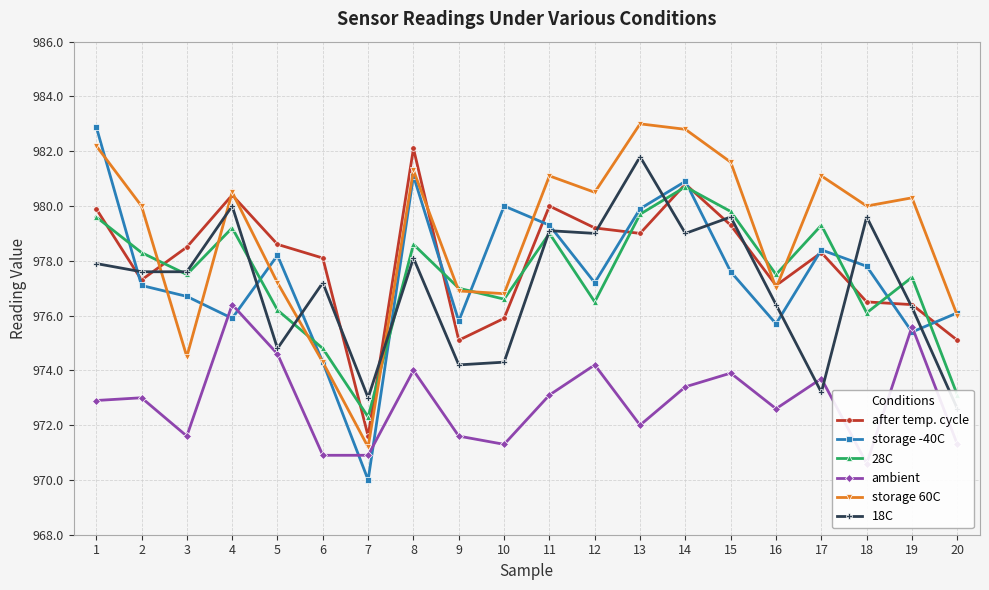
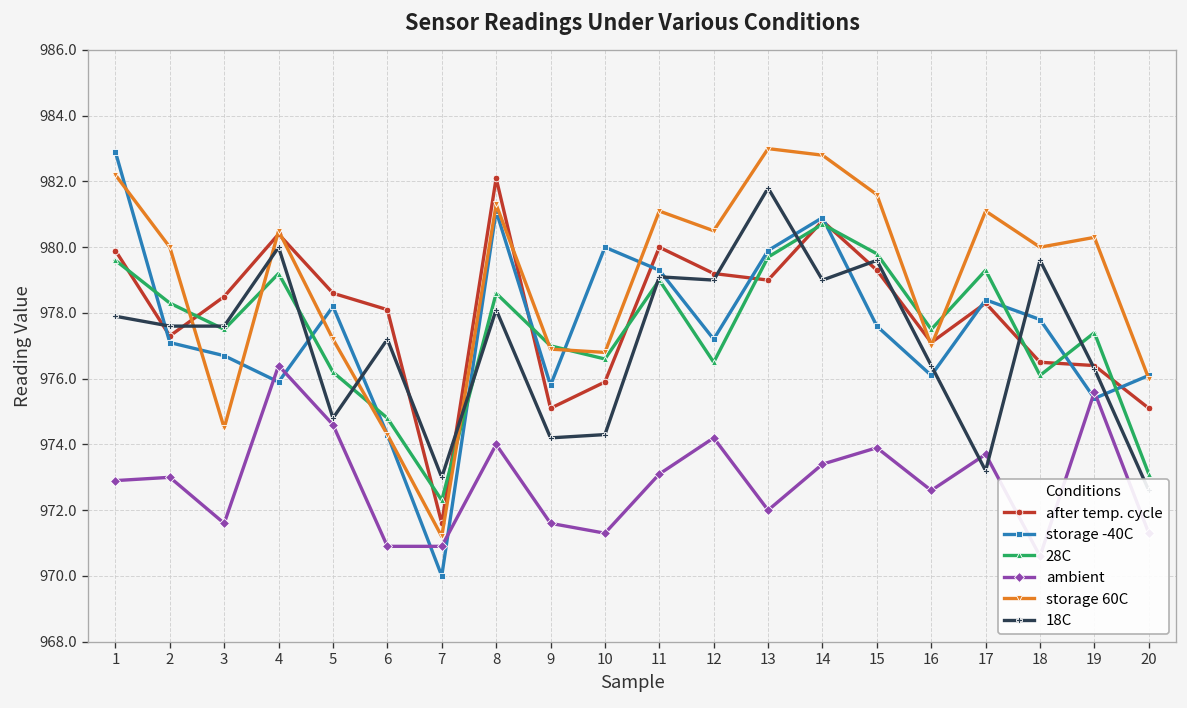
storage -40C, 16: 975.7 -> 976.1
